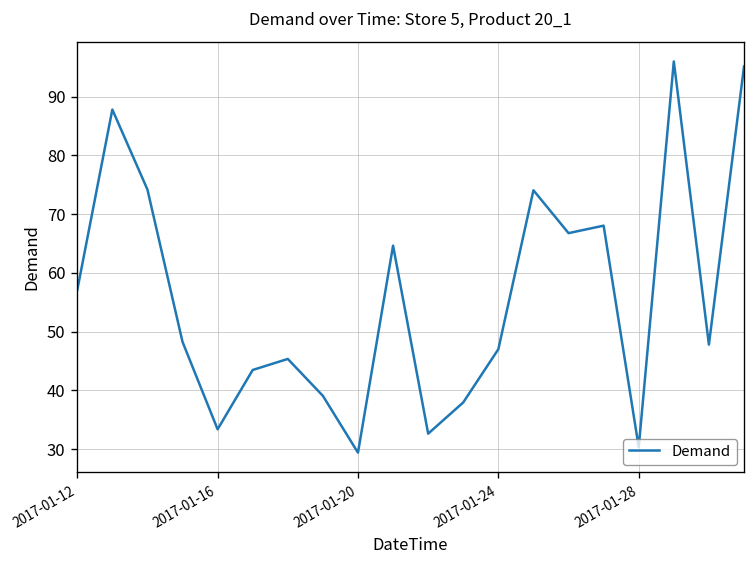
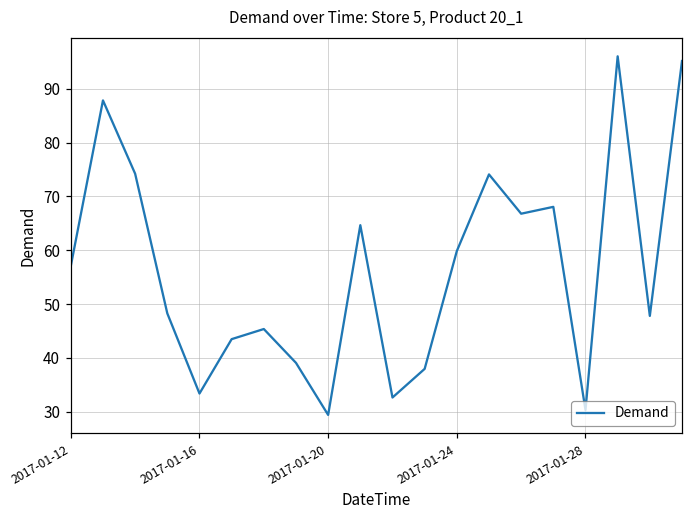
2017-01-24: 47 -> 60
